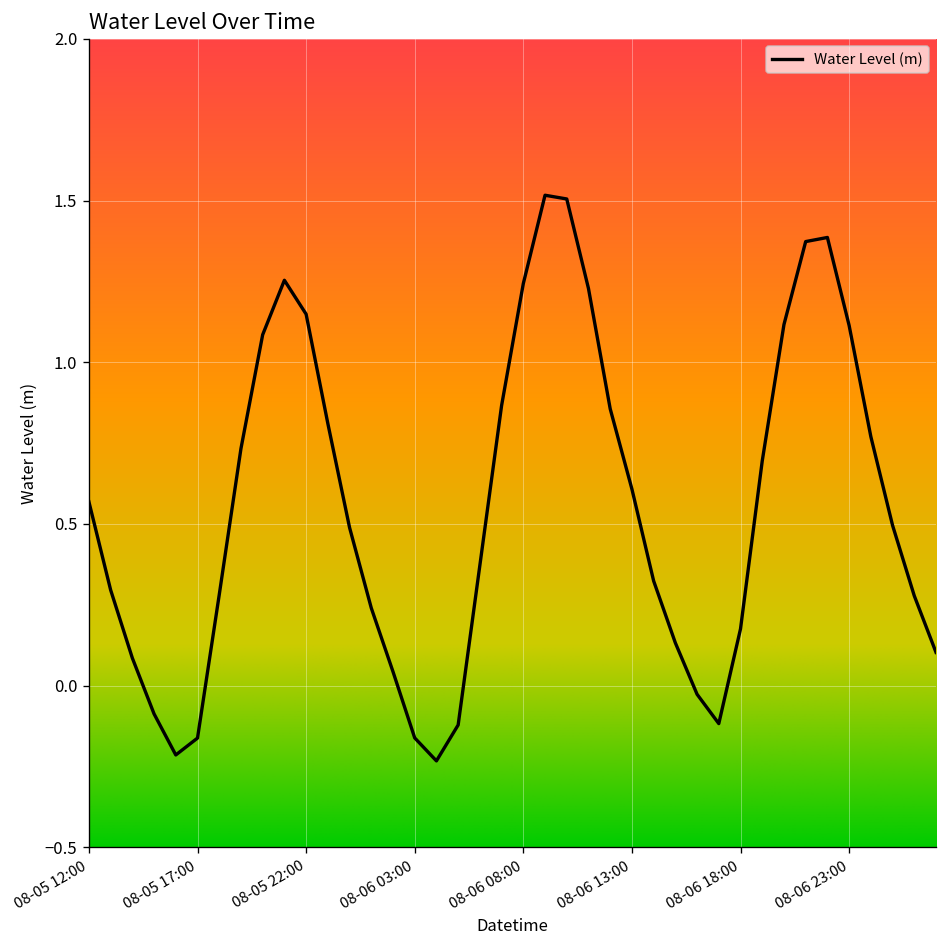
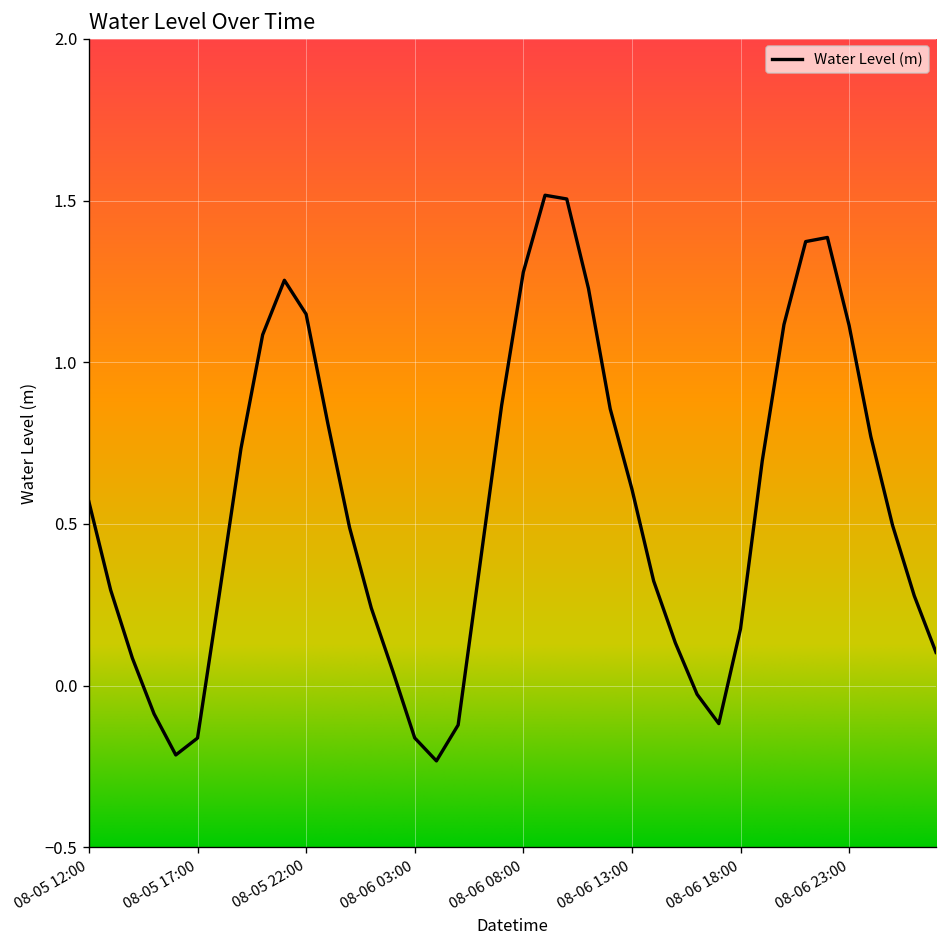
08-06 08:00: 1.24 -> 1.28
